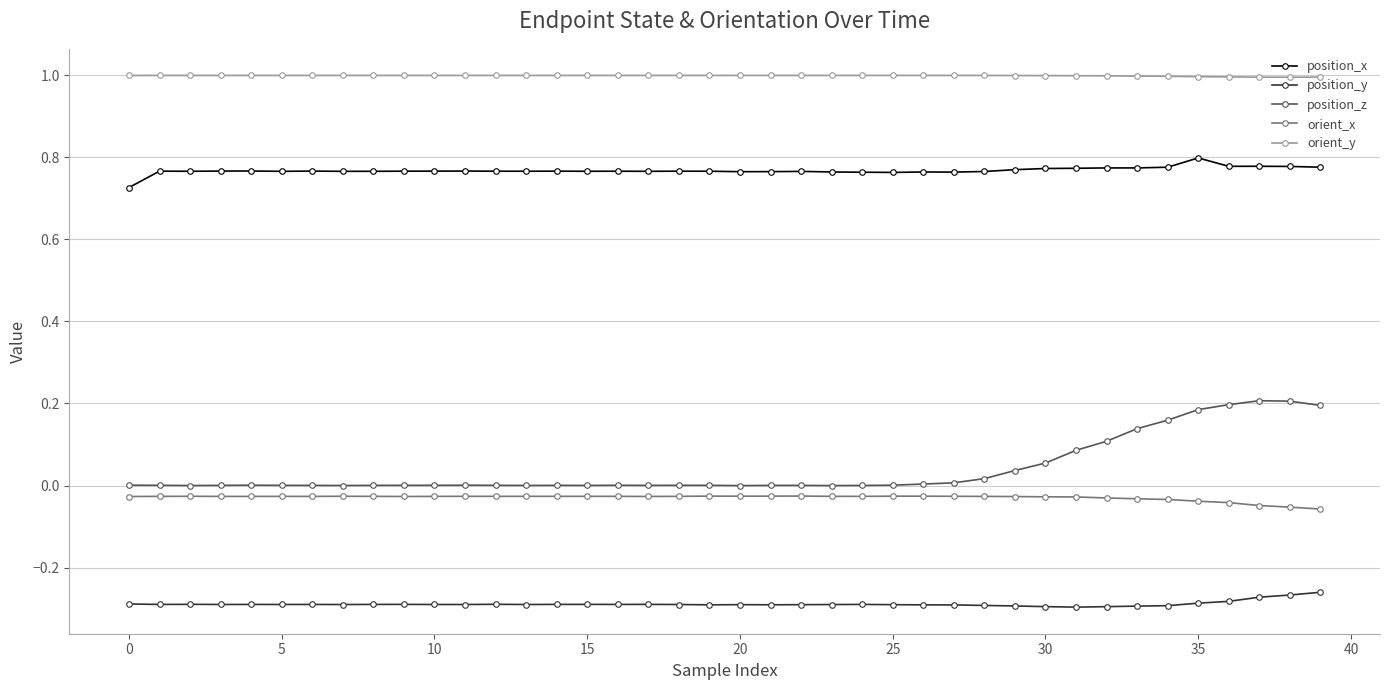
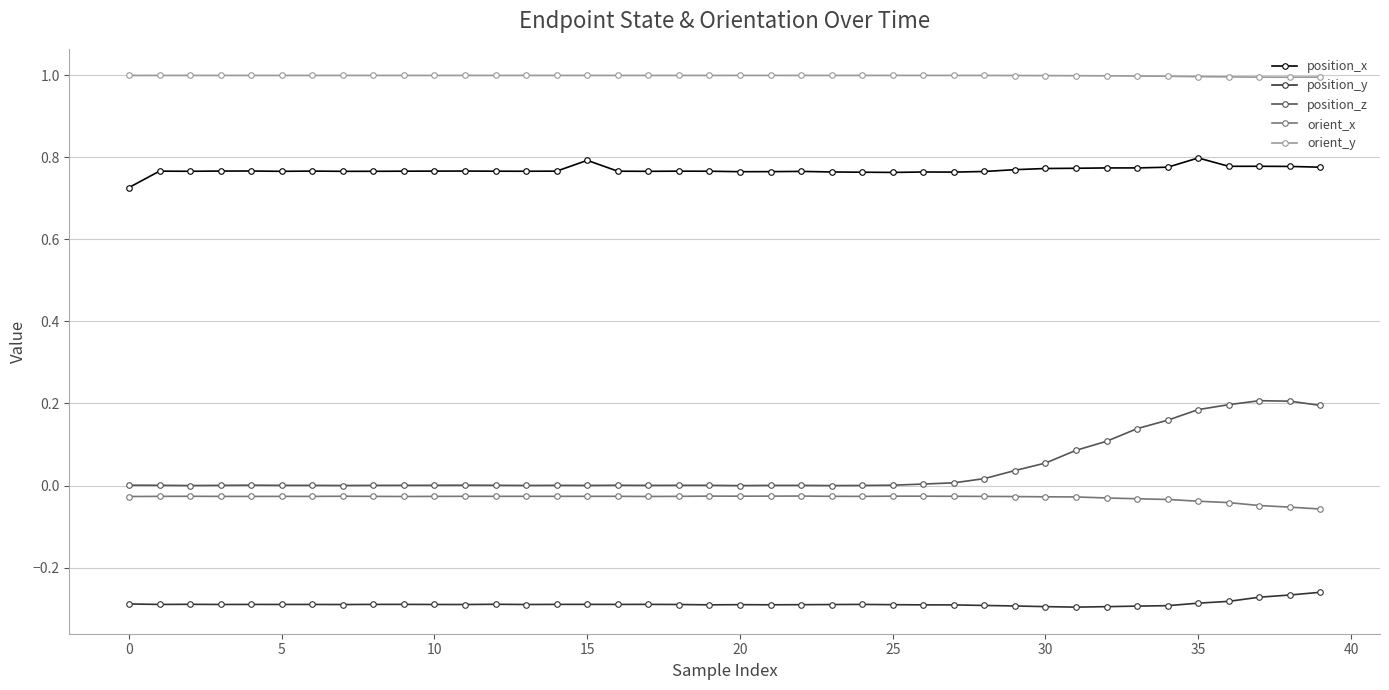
position_x, 15: 0.77 -> 0.79
